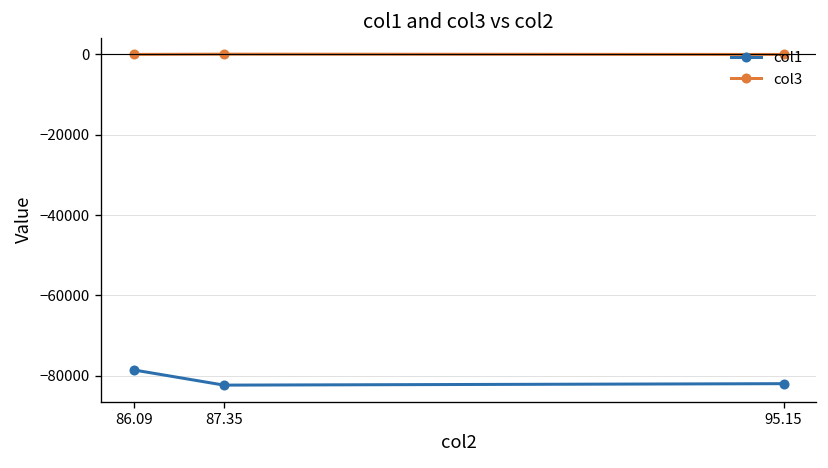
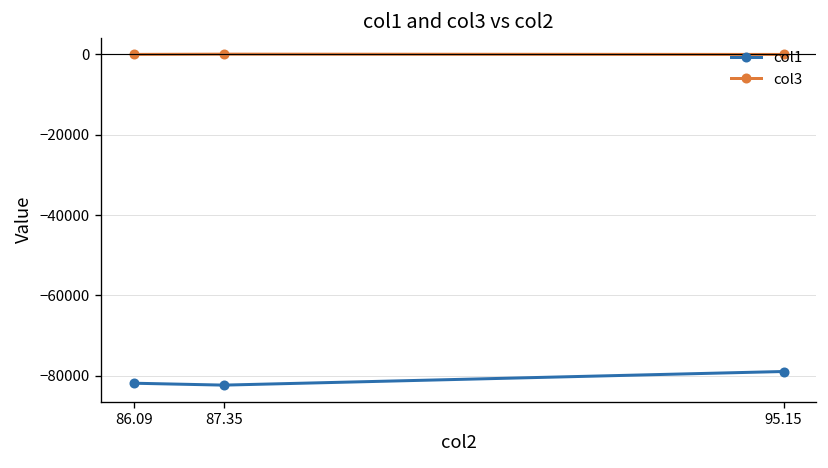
col1, 86.09: -79000 -> -82000
col1, 95.15: -82000 -> -79000
